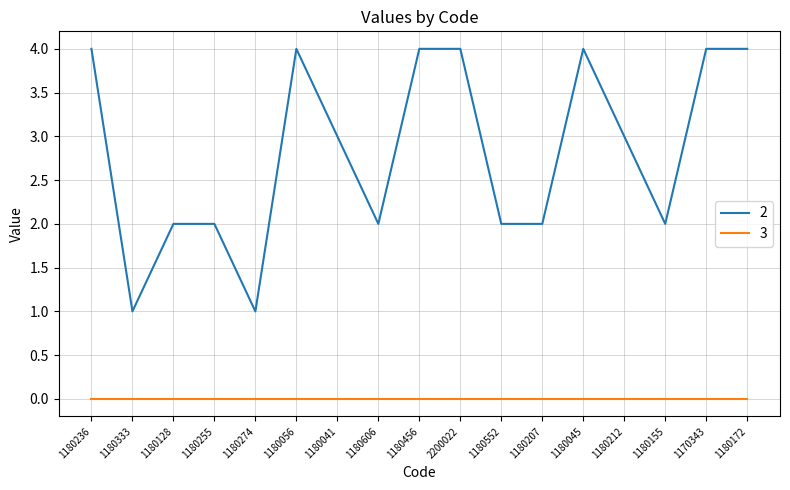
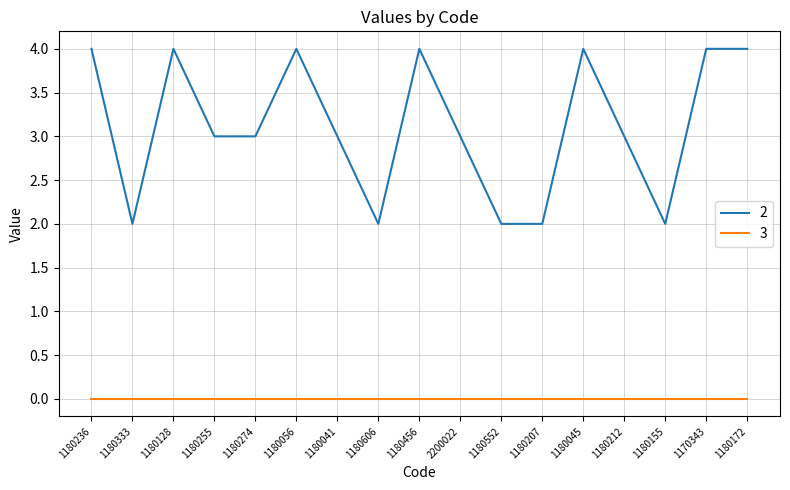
2, 1180333: 1 -> 2
2, 1180128: 2 -> 4
2, 1180255: 2 -> 3
2, 1180274: 1 -> 3
2, 2200022: 4 -> 3
